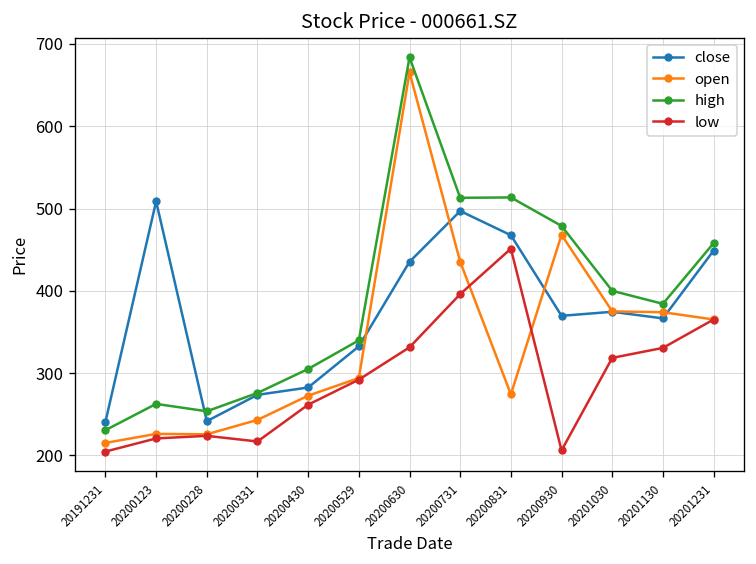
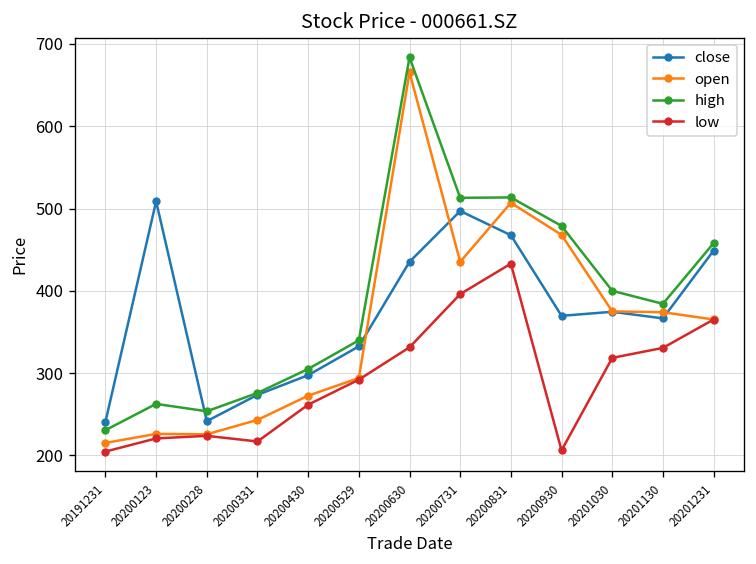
close, 20200430: 280 -> 300
open, 20200831: 270 -> 510
low, 20200831: 450 -> 430
